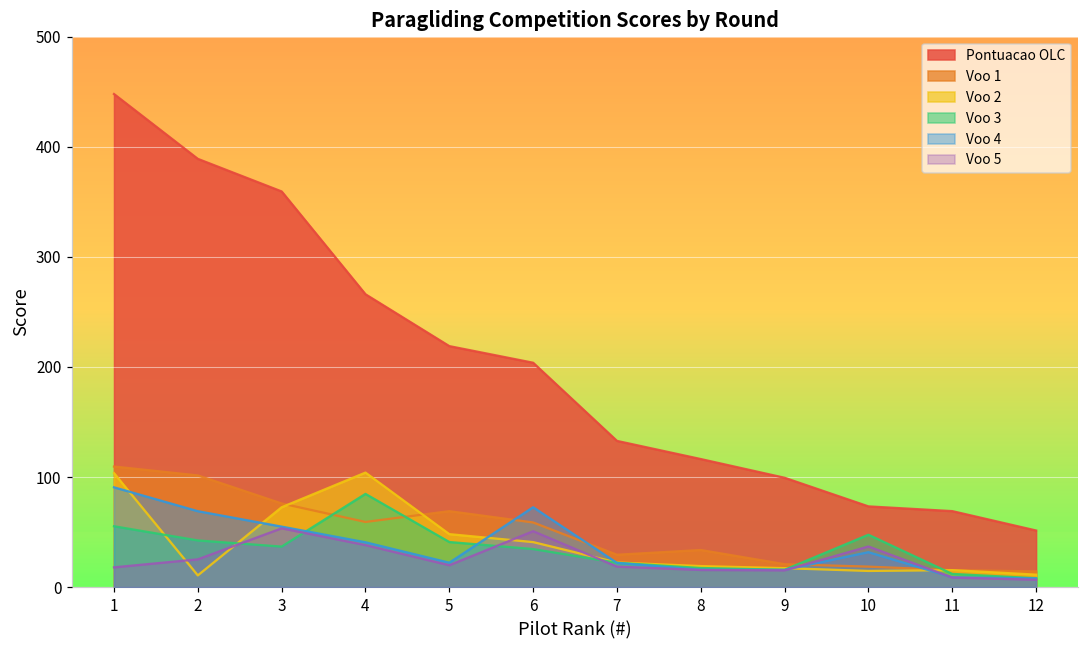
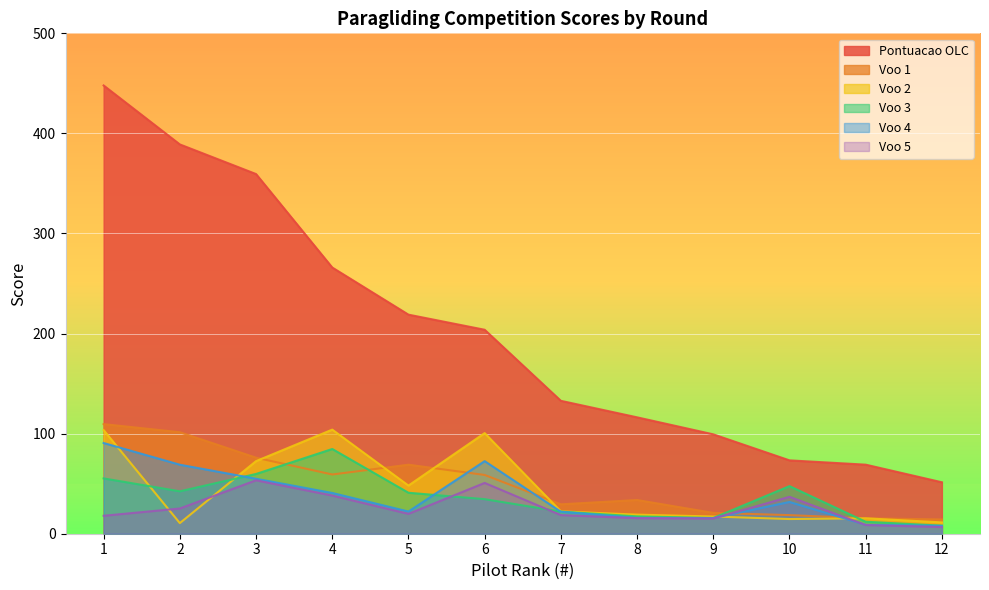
Voo 3, 3: 37 -> 60
Voo 2, 6: 41 -> 101
